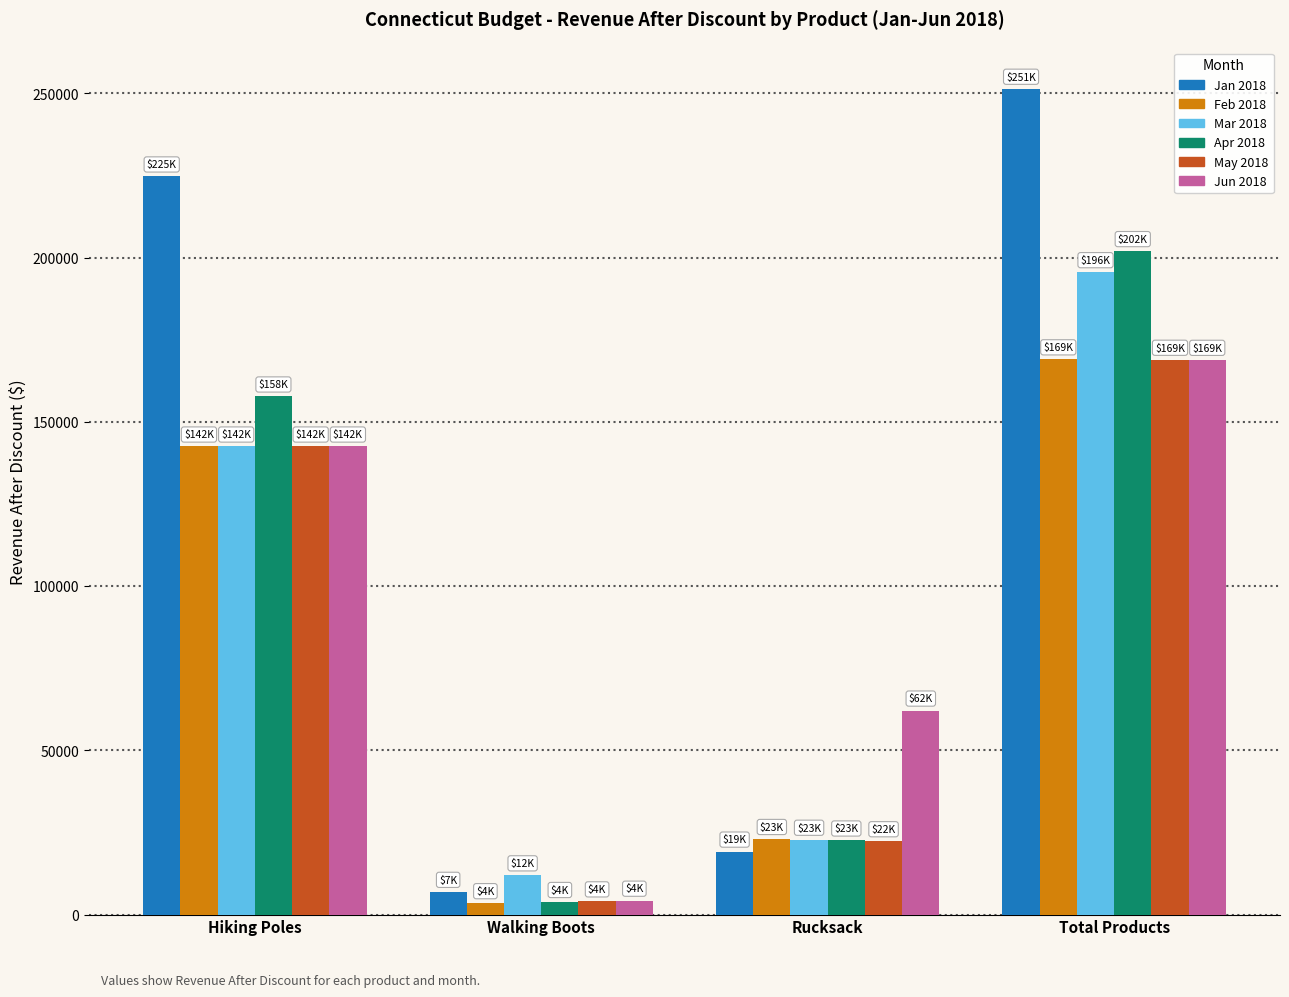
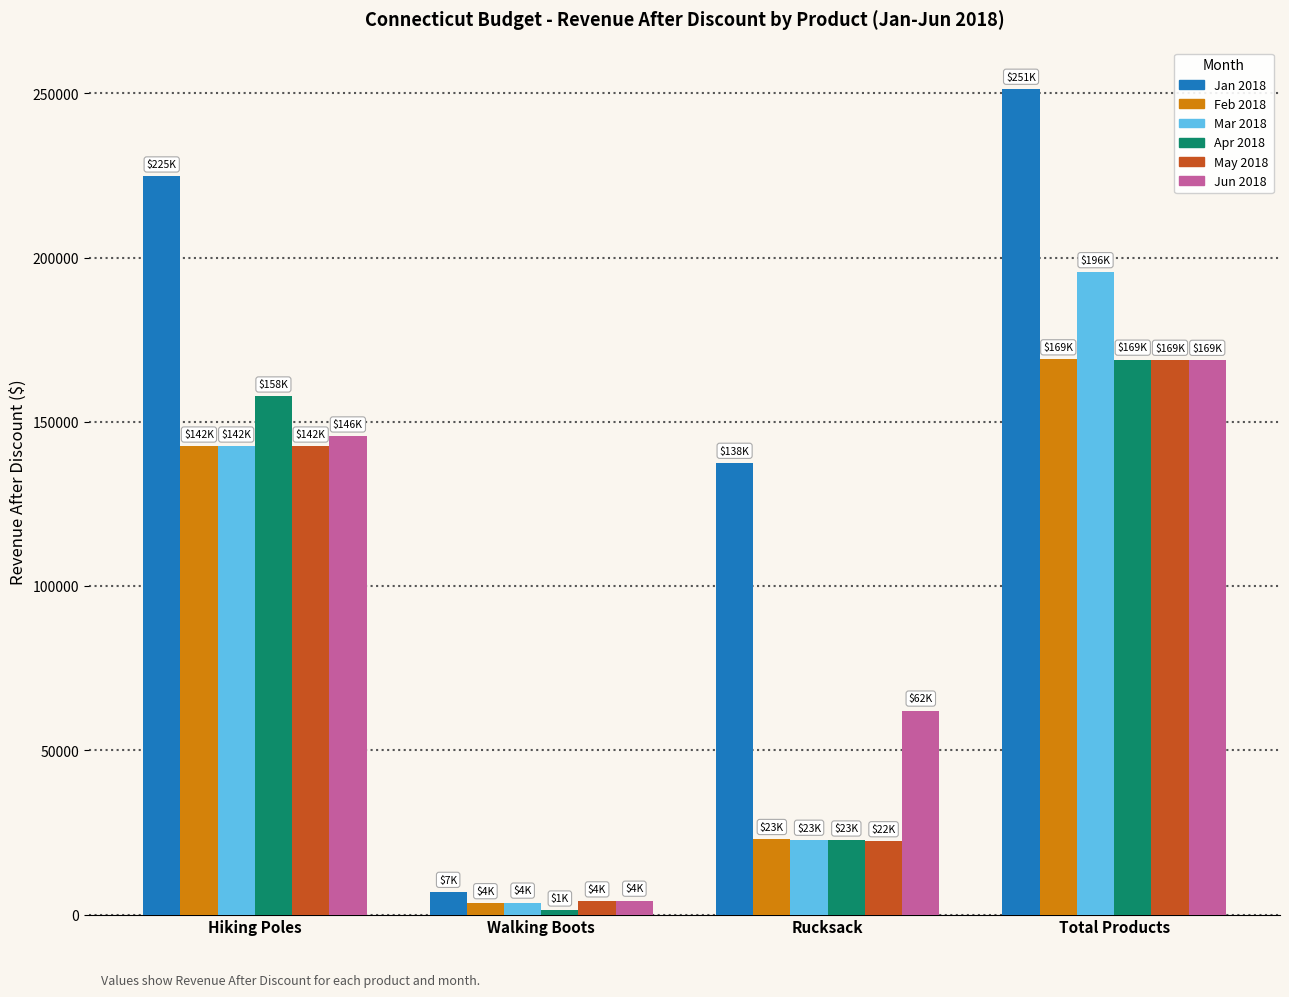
Jun 2018, Hiking Poles: $142K -> $146K
Mar 2018, Walking Boots: $12K -> $4K
Apr 2018, Walking Boots: $4K -> $1K
Jan 2018, Rucksack: $19K -> $138K
Apr 2018, Total Products: $202K -> $169K
